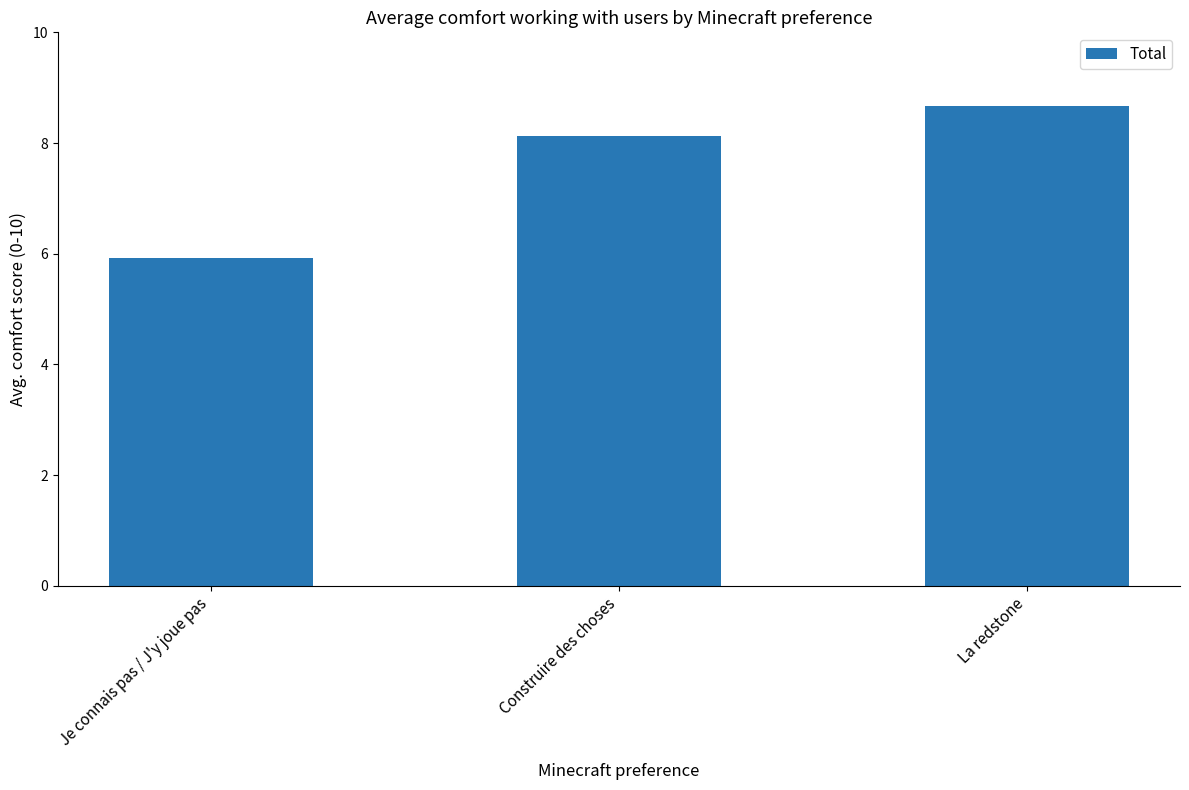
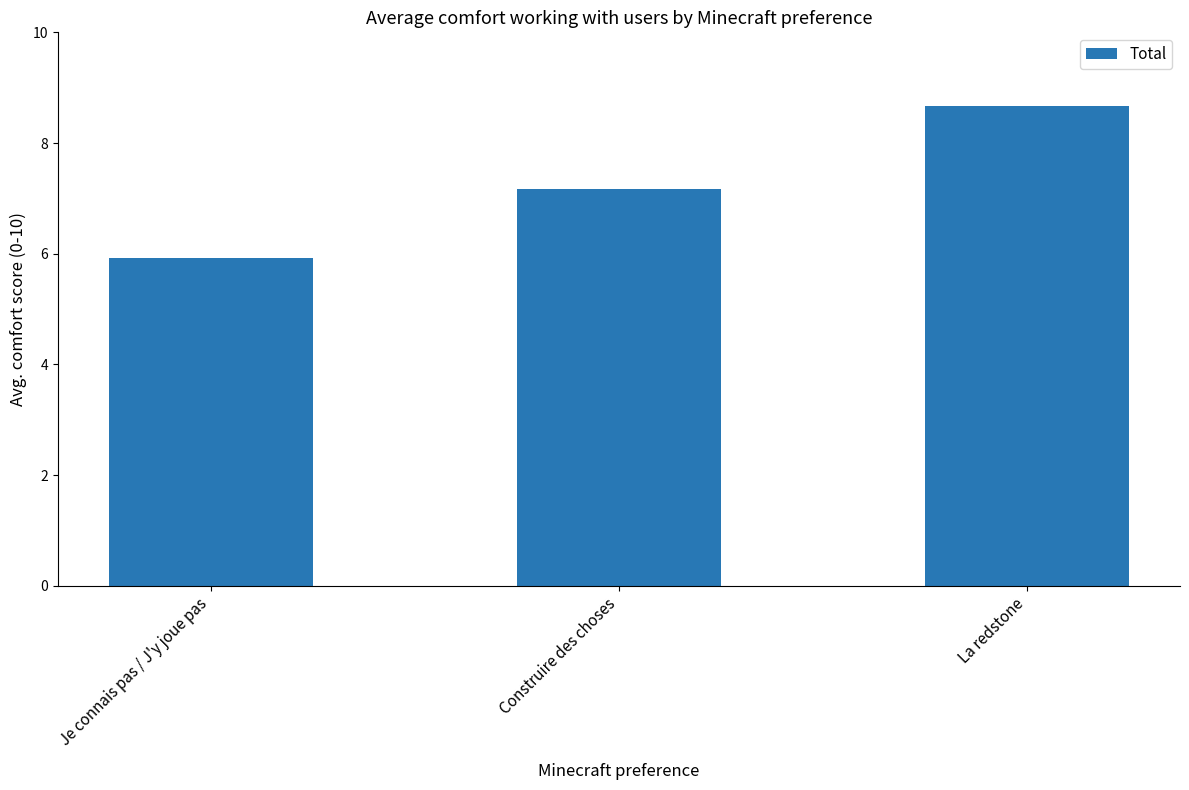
Construire des choses: 8.1 -> 7.2
